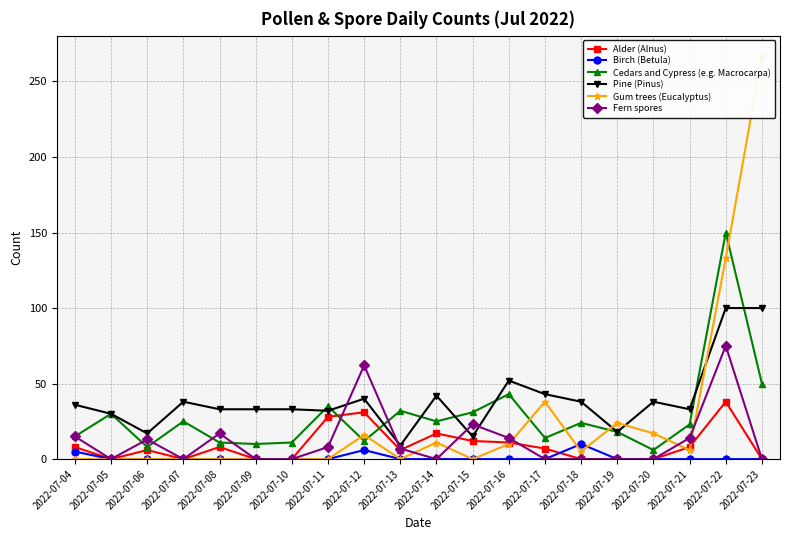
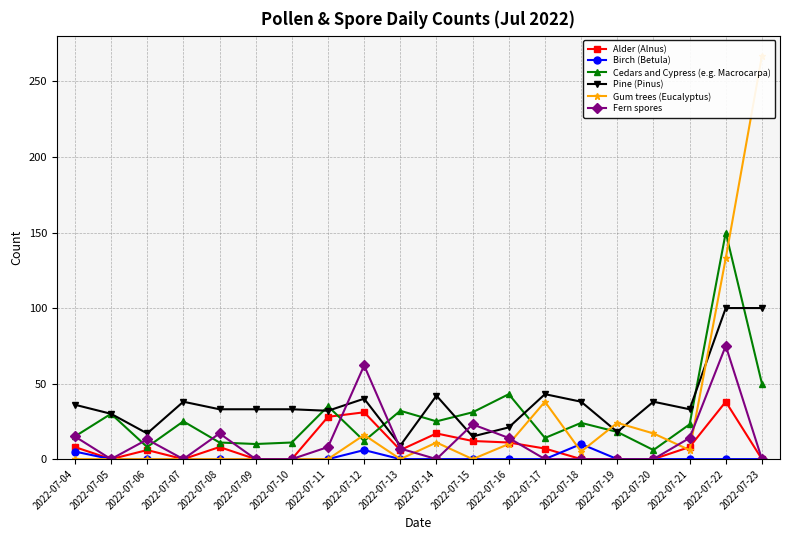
Pine (Pinus), 2022-07-16: 52 -> 21
